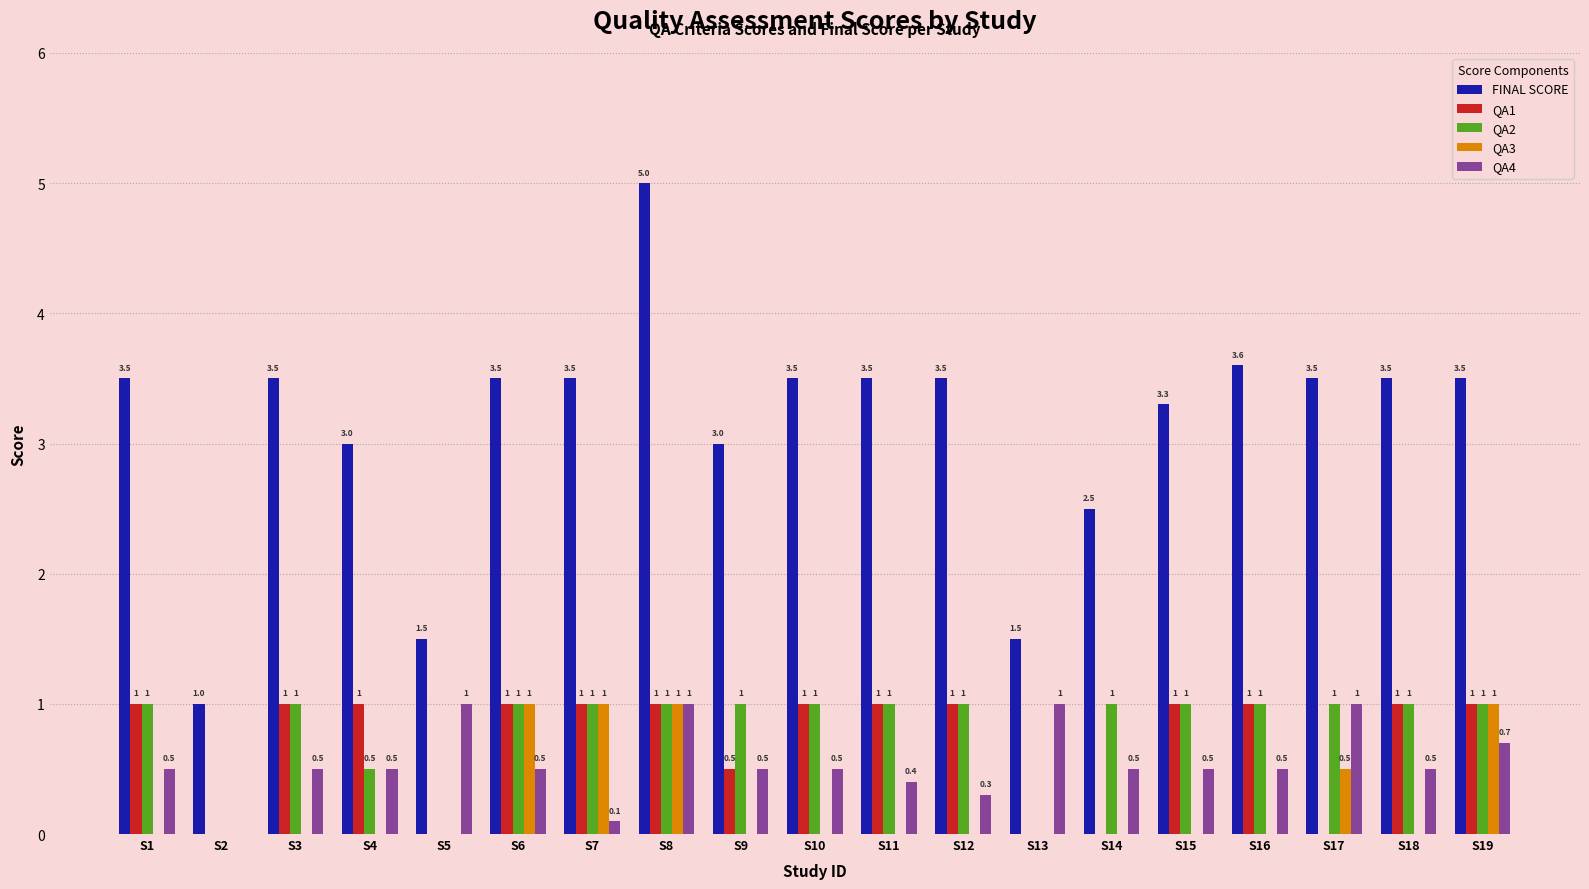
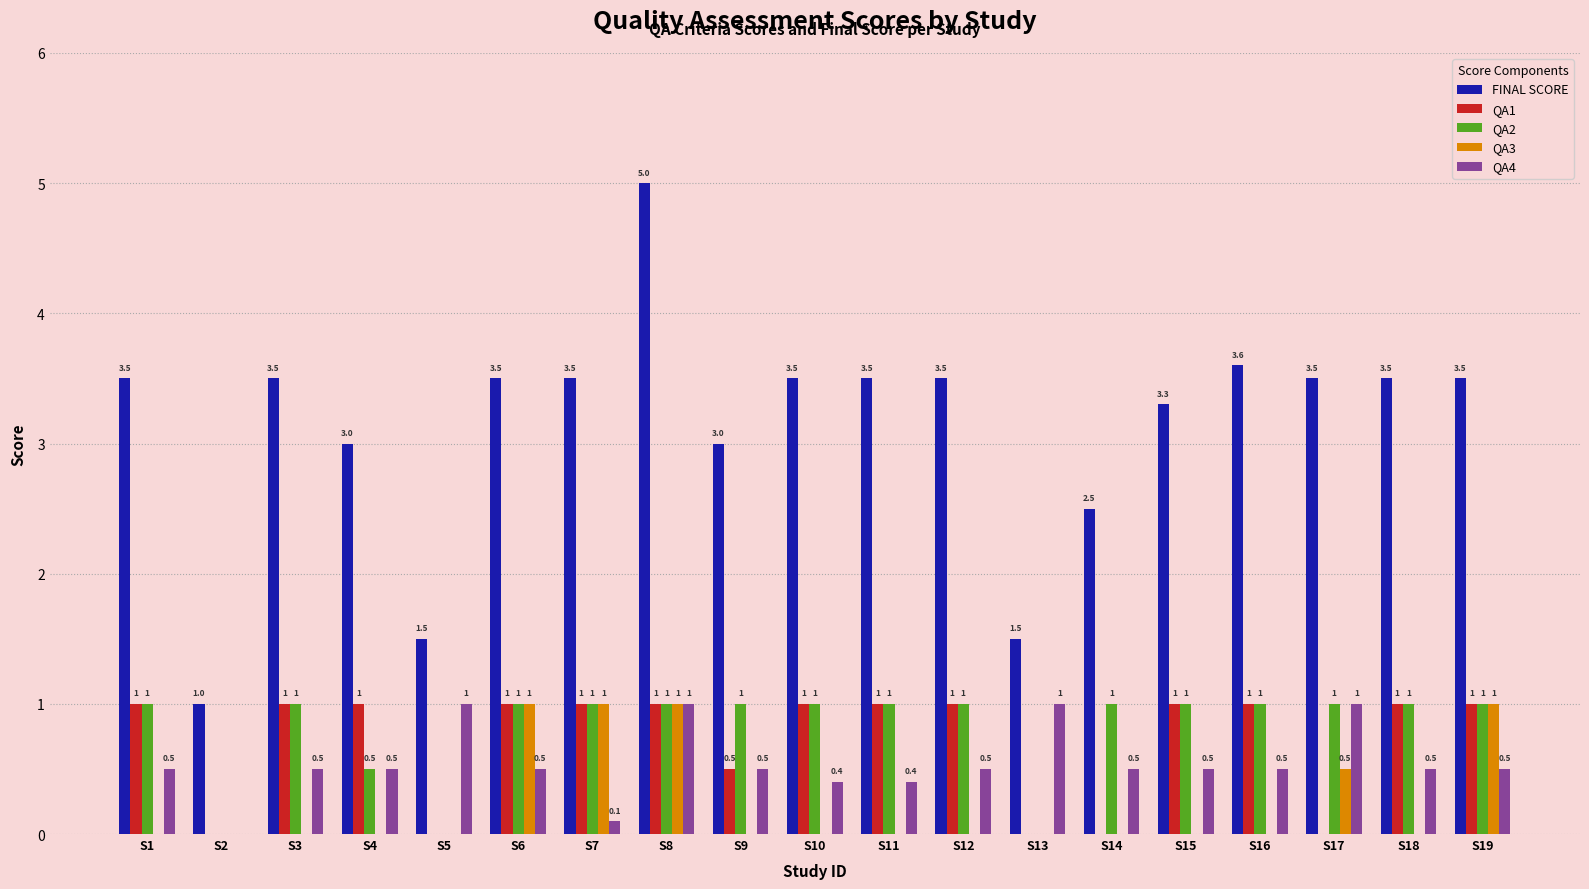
QA4, S10: 0.5 -> 0.4
QA4, S12: 0.3 -> 0.5
QA4, S19: 0.7 -> 0.5
